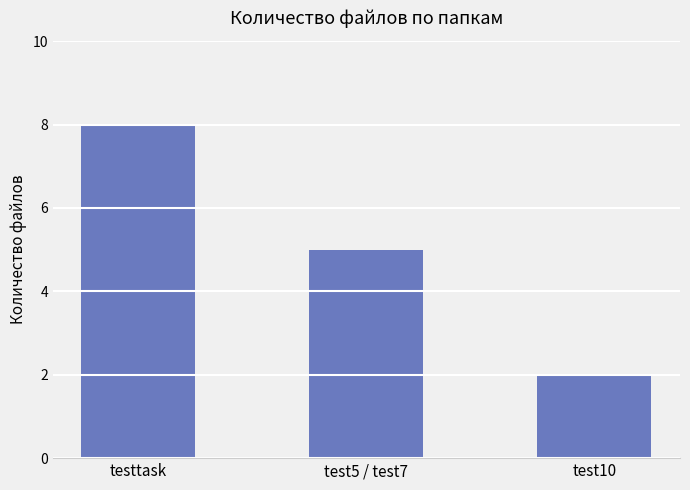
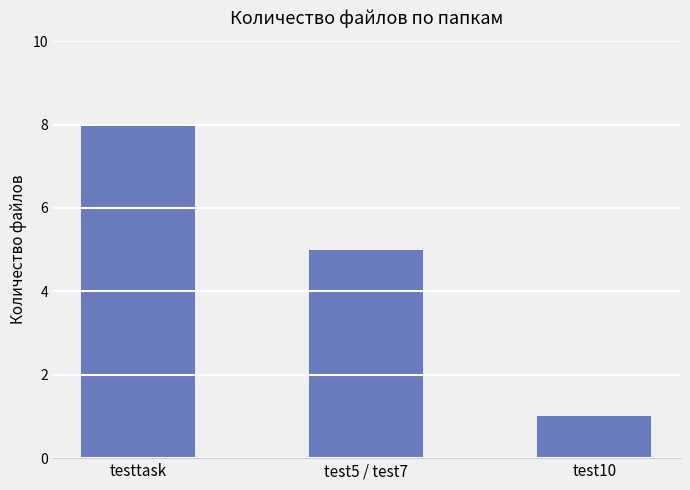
test10: 2 -> 1
